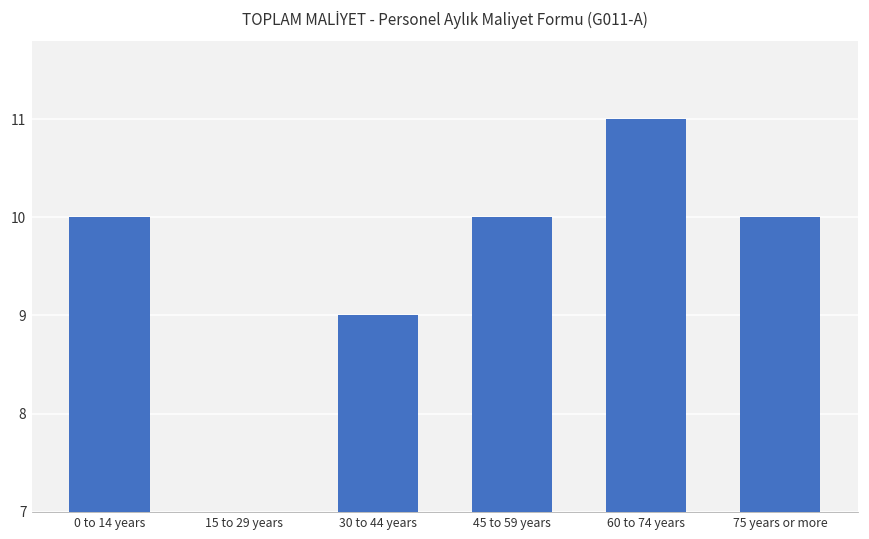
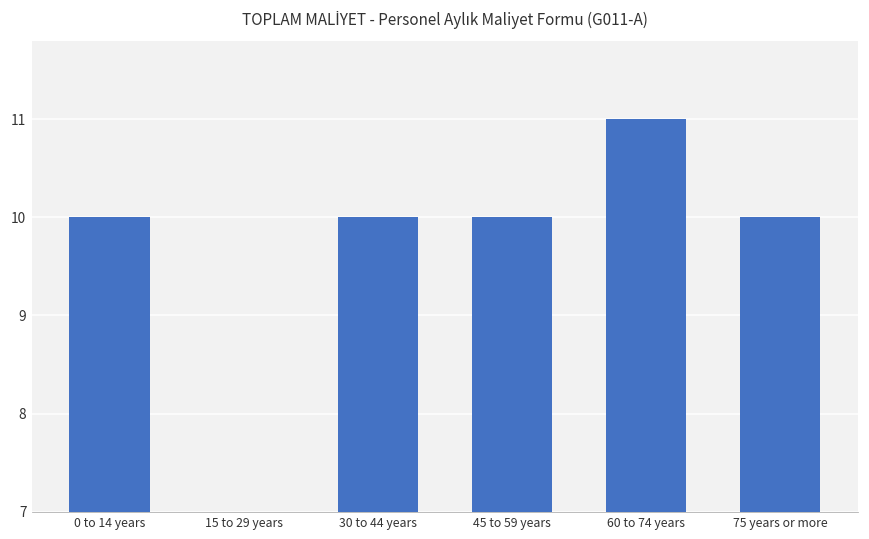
30 to 44 years: 9 -> 10
